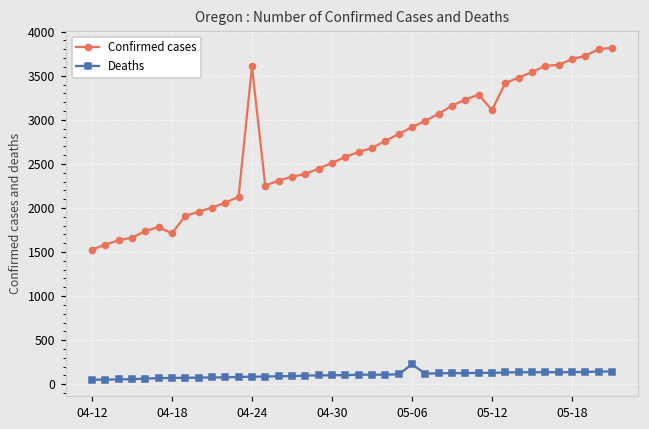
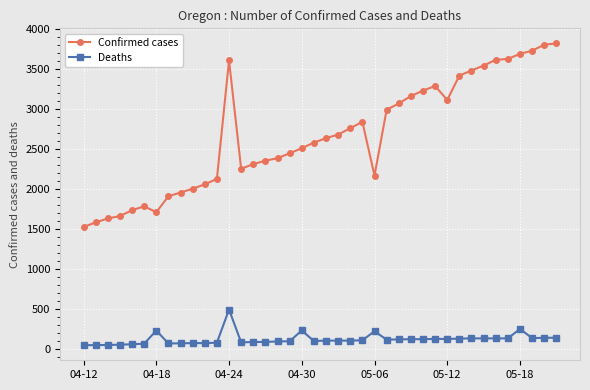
Deaths, 04-18: 100 -> 200
Deaths, 04-24: 100 -> 500
Deaths, 04-30: 100 -> 200
Confirmed cases, 05-06: 2900 -> 2200
Deaths, 05-18: 100 -> 300
